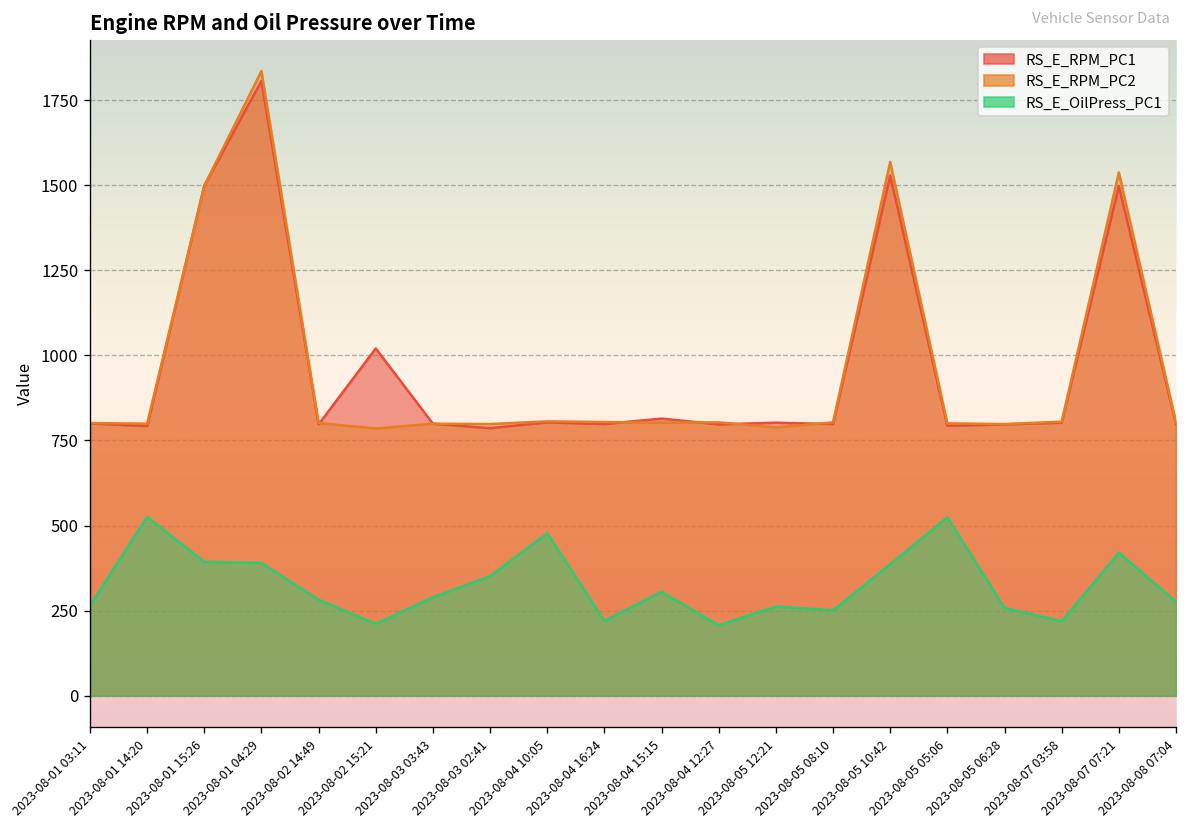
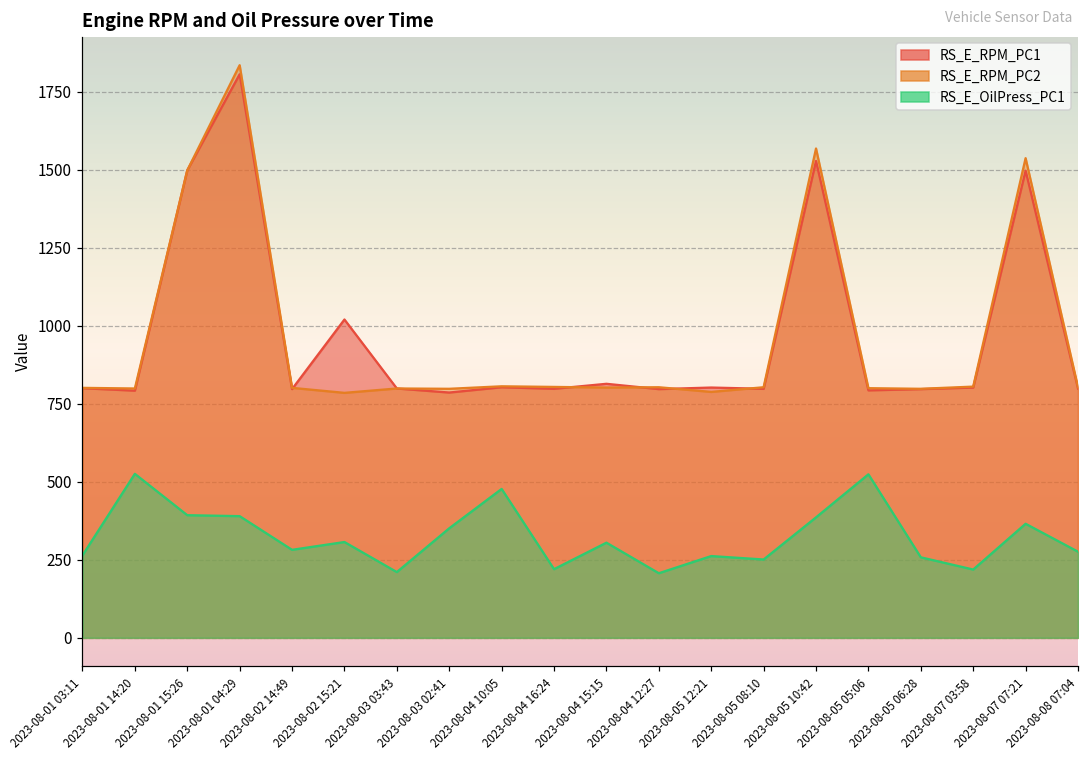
RS_E_OilPress_PC1, 2023-08-02 15:21: 210 -> 310
RS_E_OilPress_PC1, 2023-08-03 03:43: 290 -> 210
RS_E_OilPress_PC1, 2023-08-07 07:21: 420 -> 370
